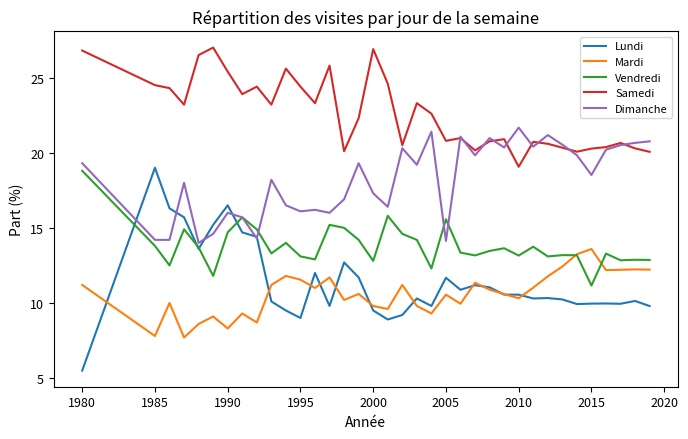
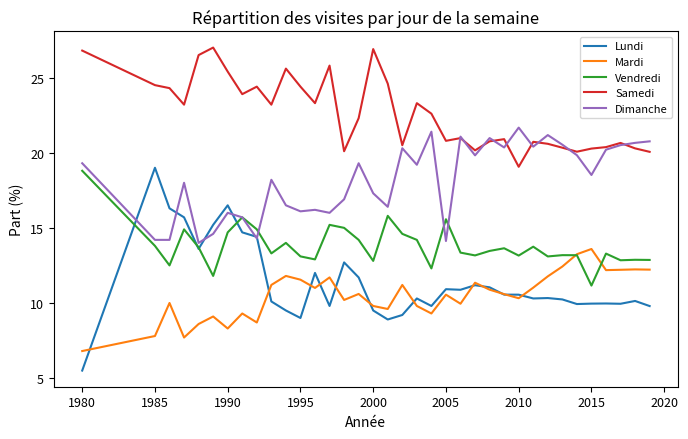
Mardi, 1980: 11.2 -> 6.8
Lundi, 2005: 11.7 -> 10.9
